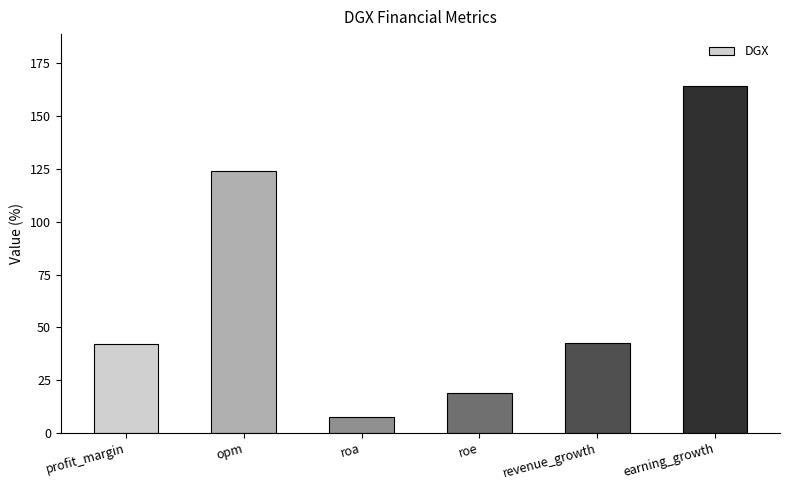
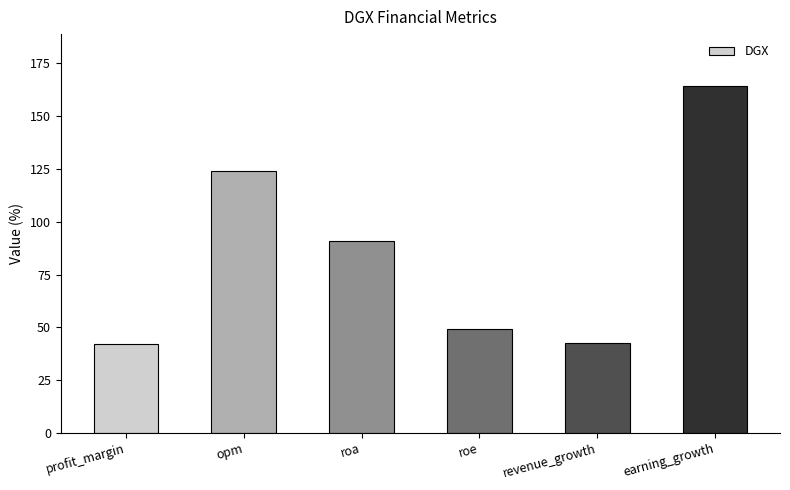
roa: 8 -> 91
roe: 19 -> 49
